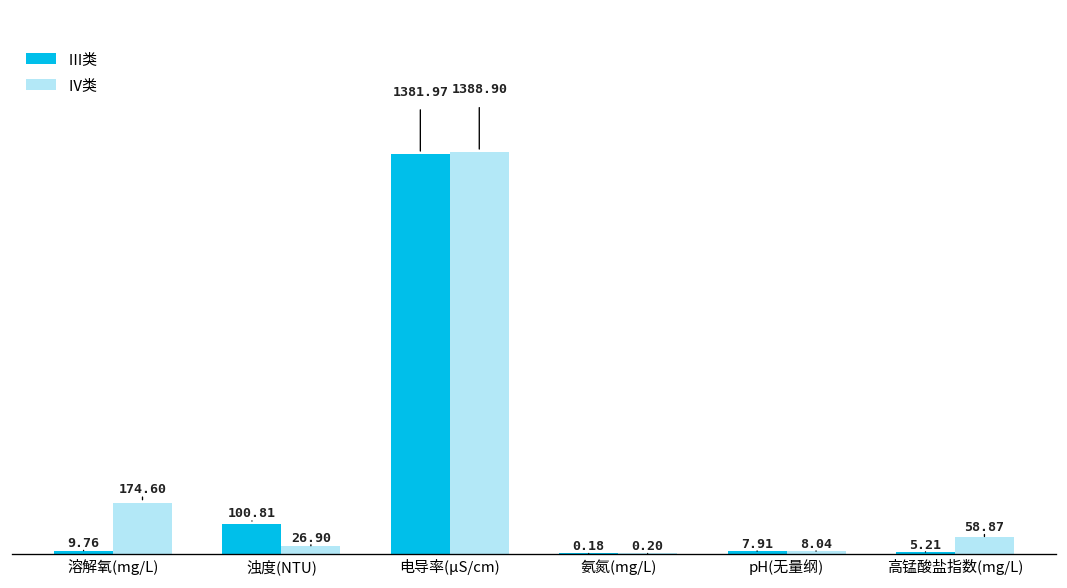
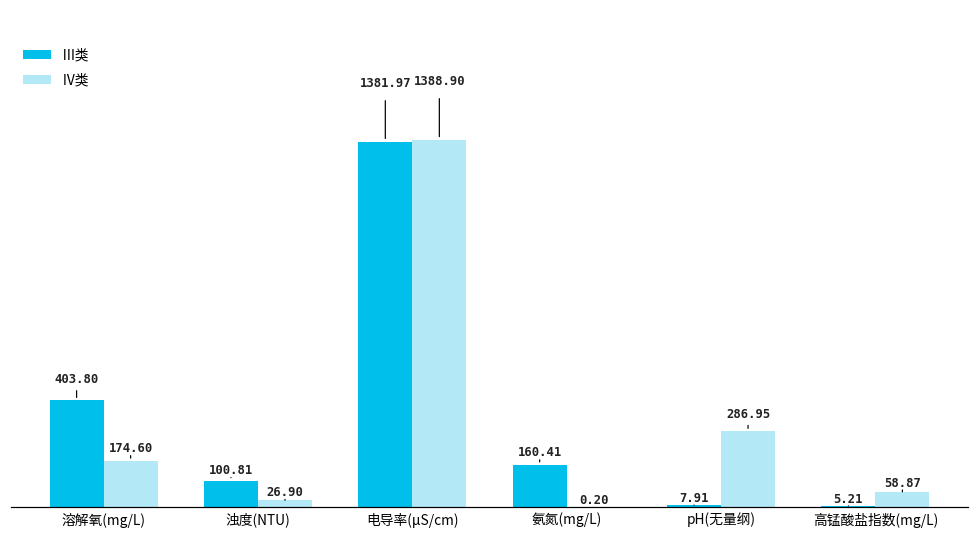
Ⅲ类, 溶解氧(mg/L): 9.76 -> 403.80
Ⅲ类, 氨氮(mg/L): 0.18 -> 160.41
Ⅳ类, pH(无量纲): 8.04 -> 286.95
